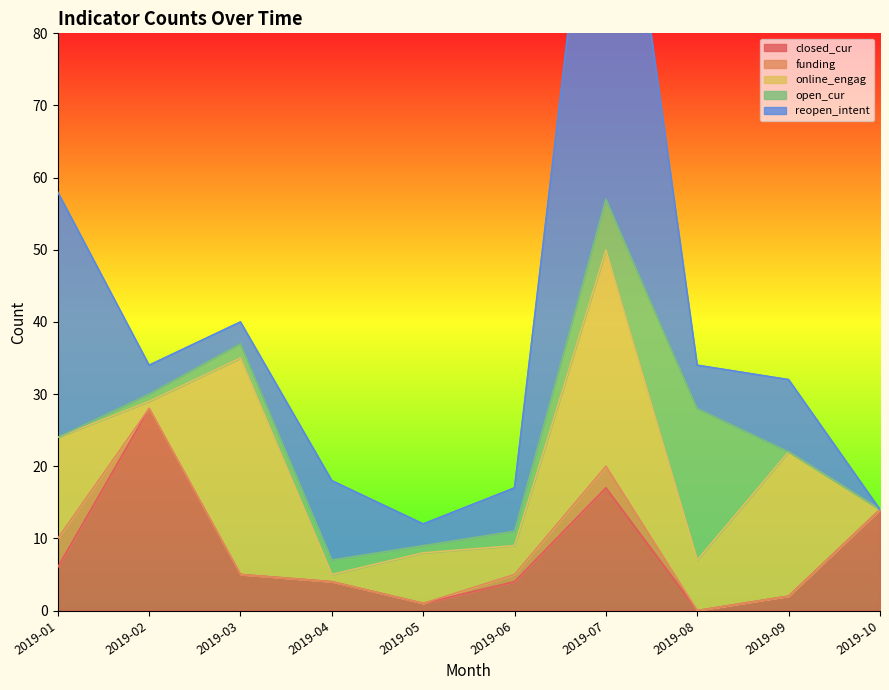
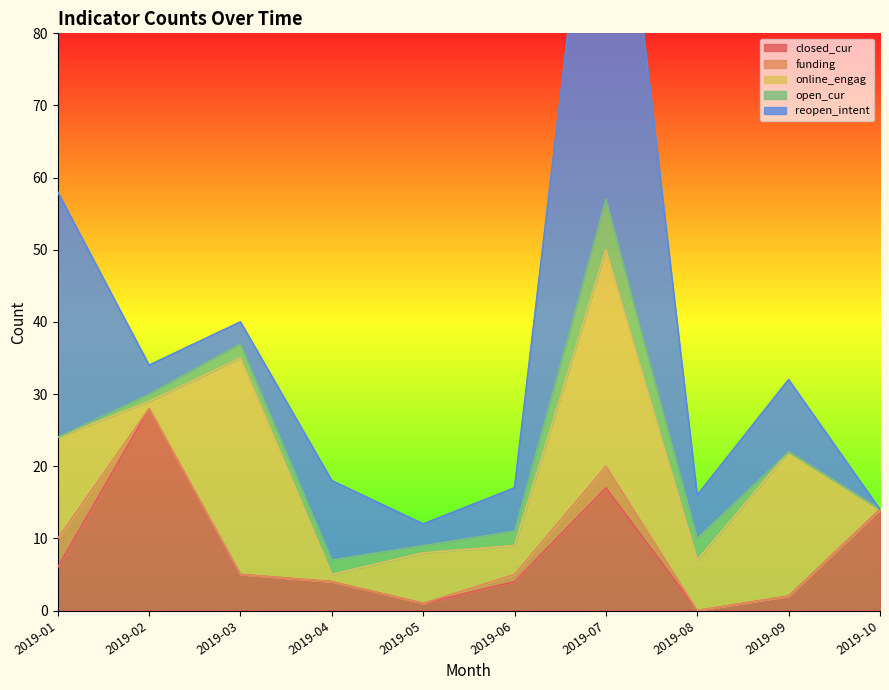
open_cur, 2019-08: 21 -> 3
